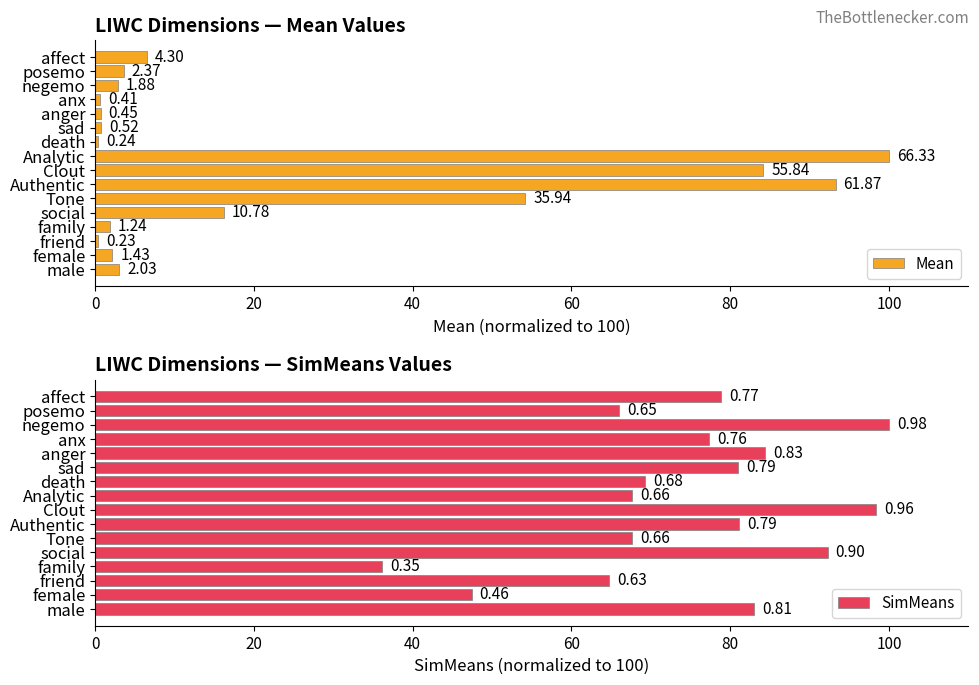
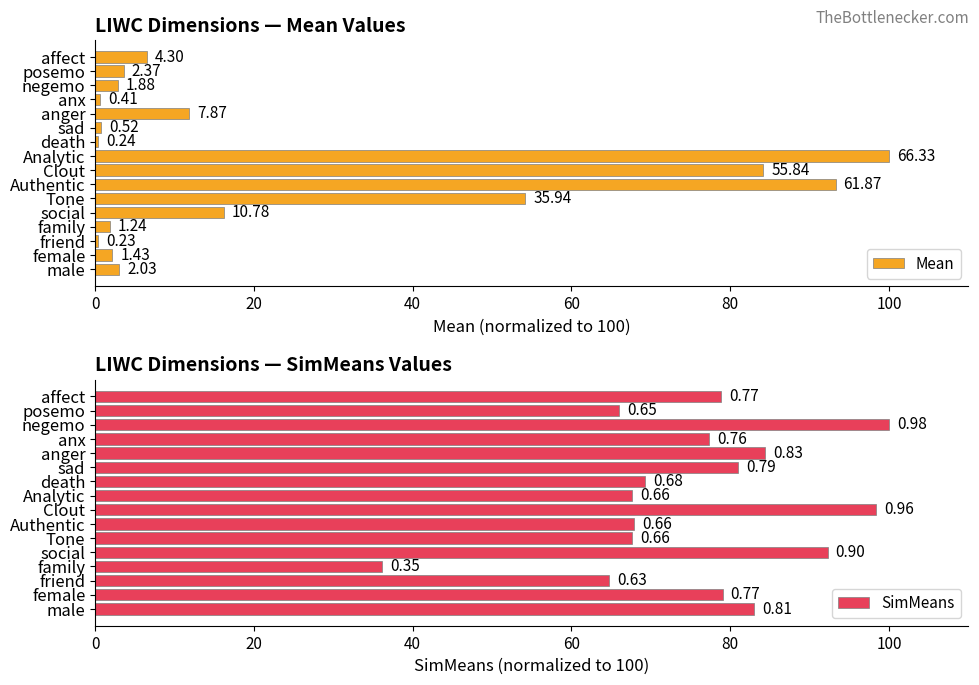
LIWC Dimensions — Mean Values, anger: 0.45 -> 7.87
LIWC Dimensions — SimMeans Values, Authentic: 0.79 -> 0.66
LIWC Dimensions — SimMeans Values, female: 0.46 -> 0.77
